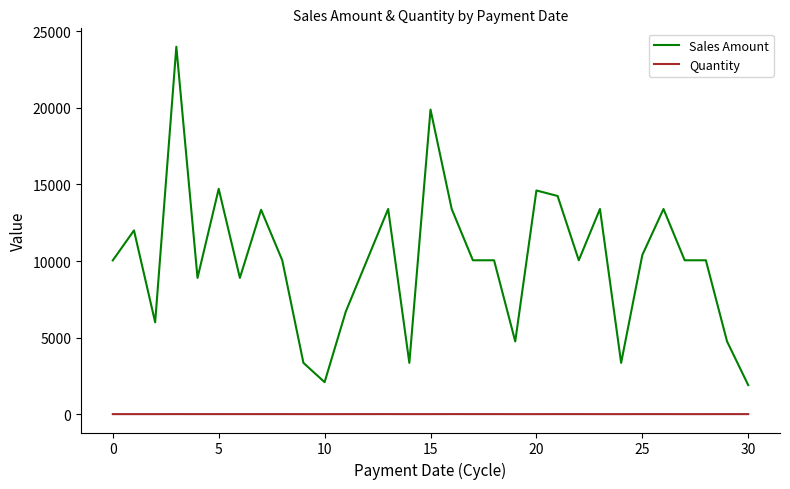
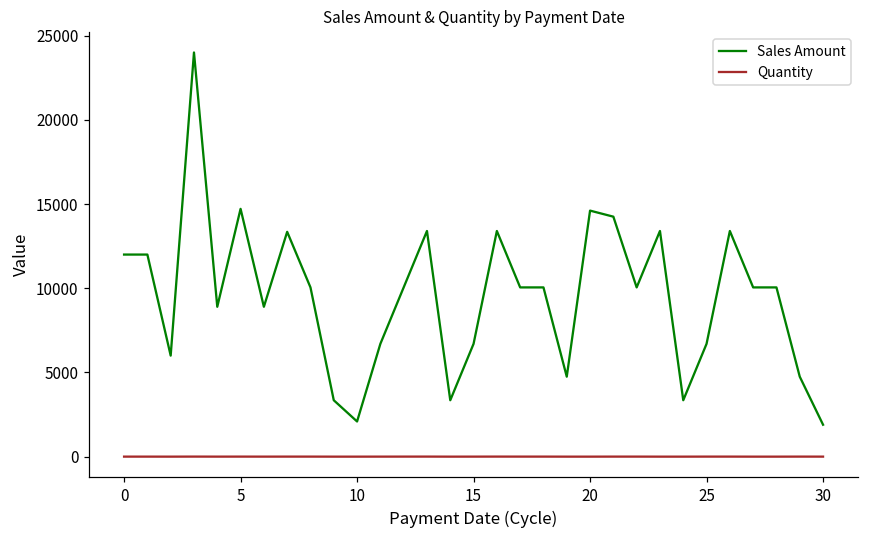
Sales Amount, 0: 10000 -> 12000
Sales Amount, 15: 19900 -> 6700
Sales Amount, 25: 10400 -> 6700
